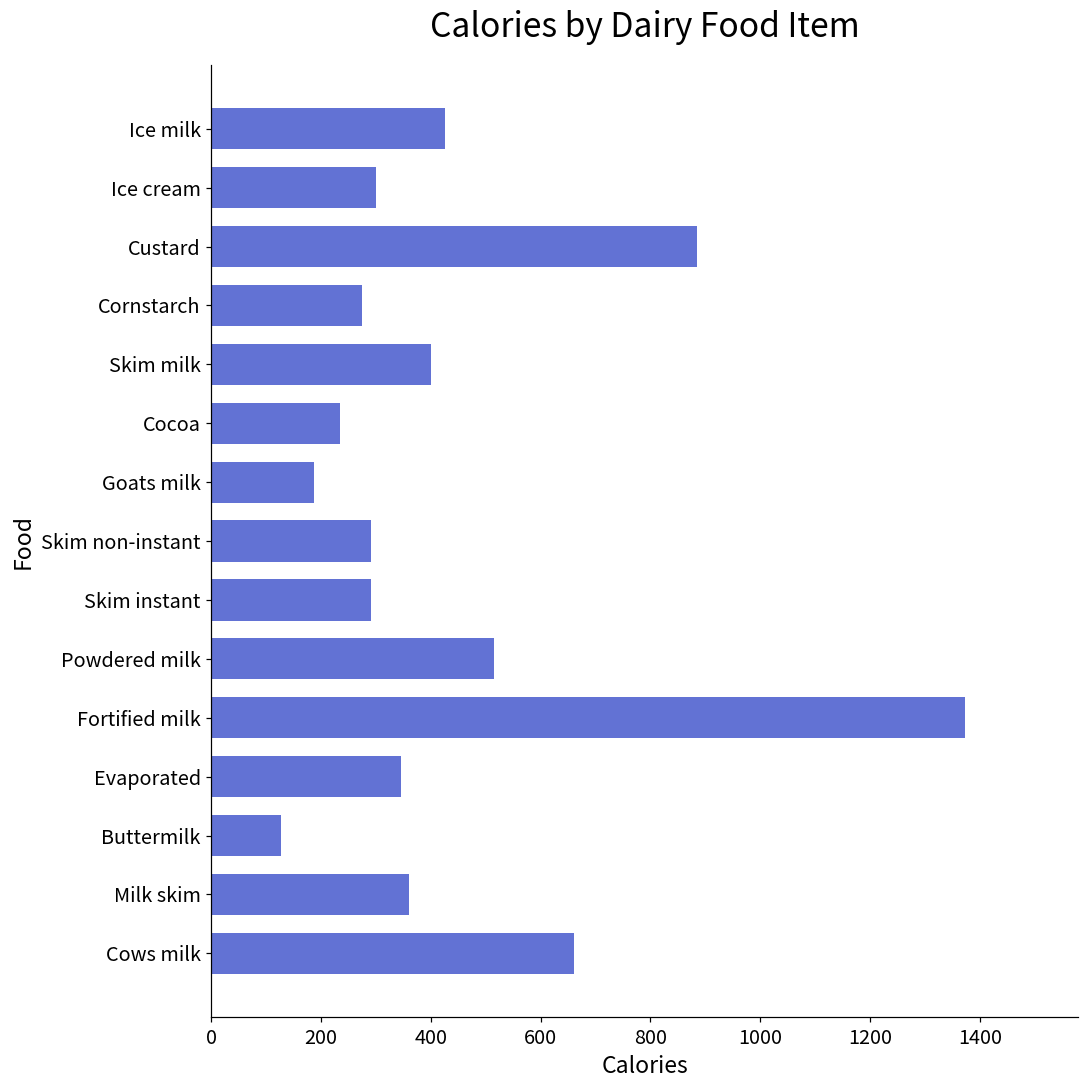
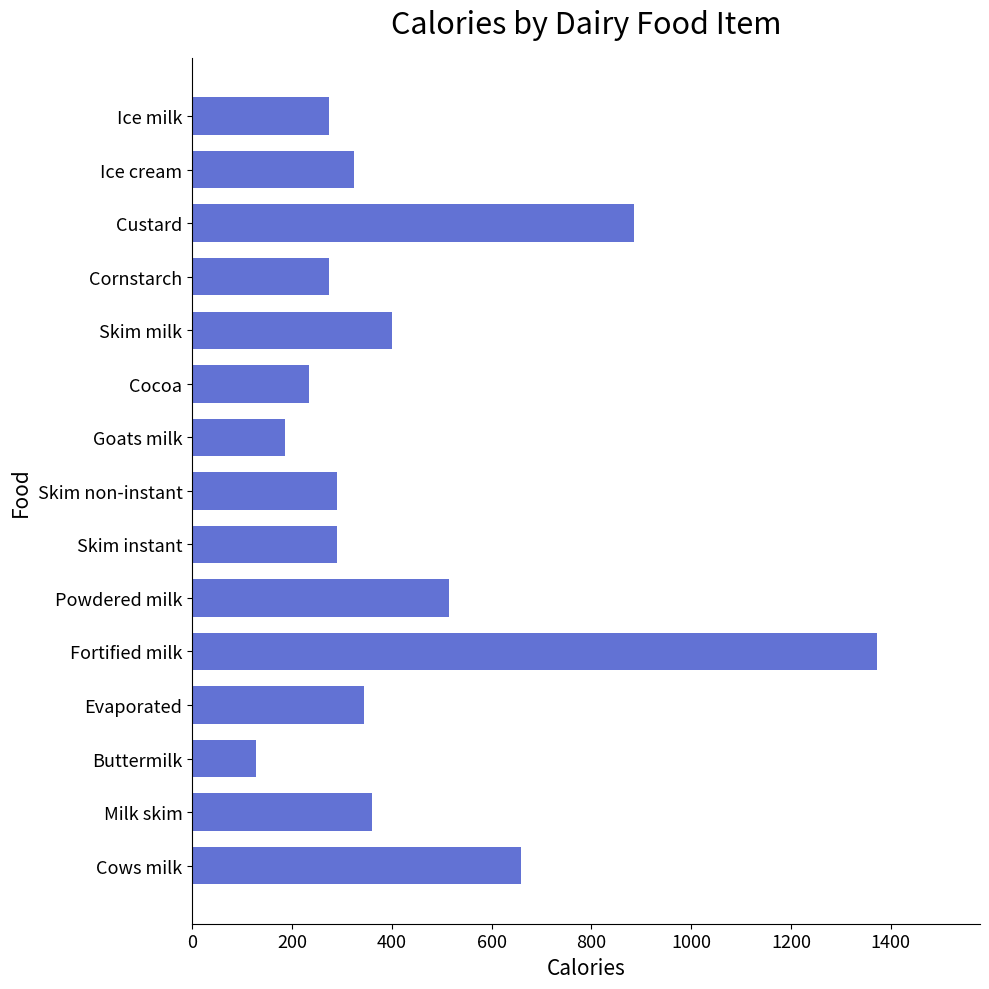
Ice milk: 430 -> 280
Ice cream: 300 -> 320
